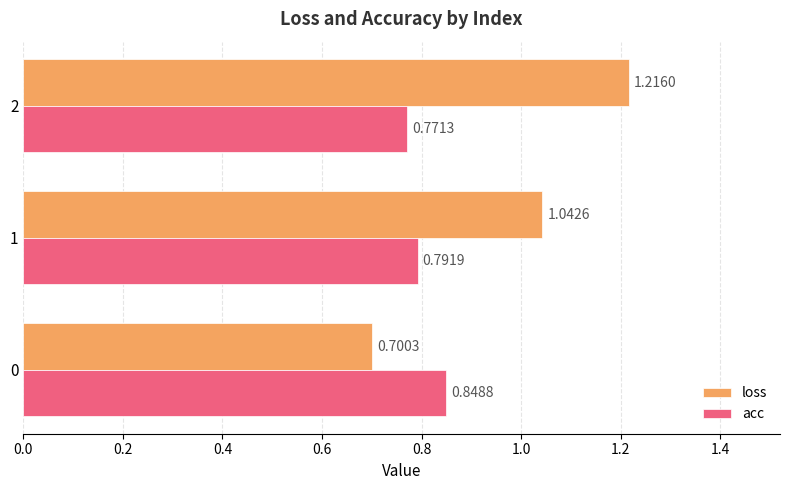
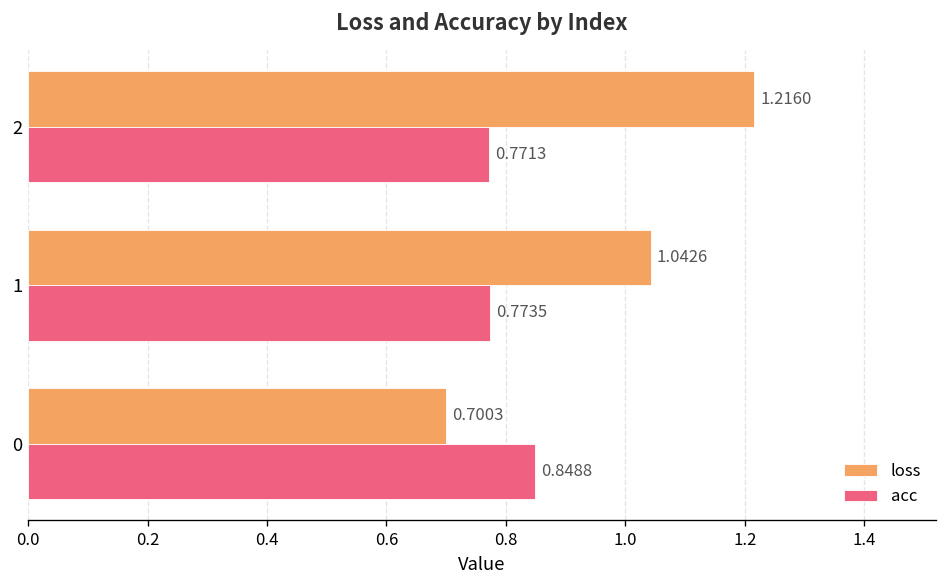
acc, 1: 0.7919 -> 0.7735
